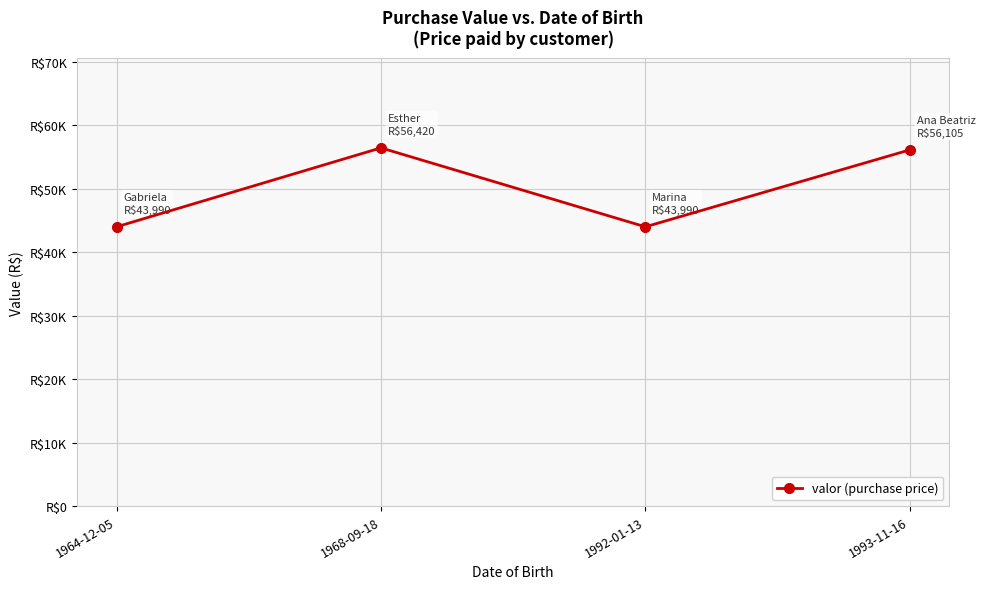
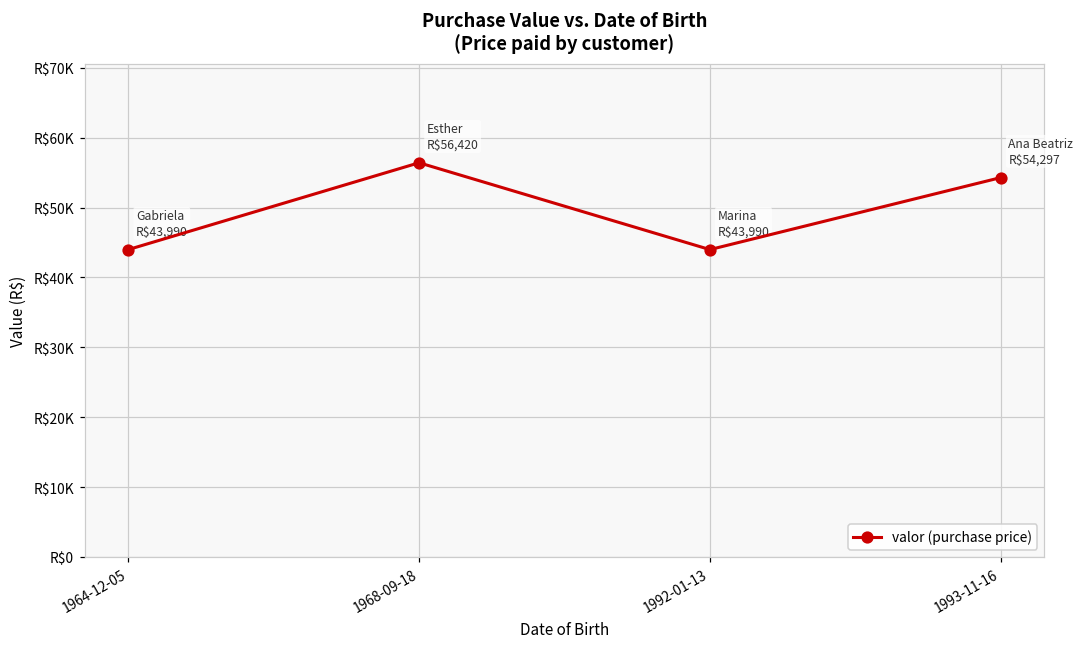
1993-11-16: $56,105 -> $54,297
